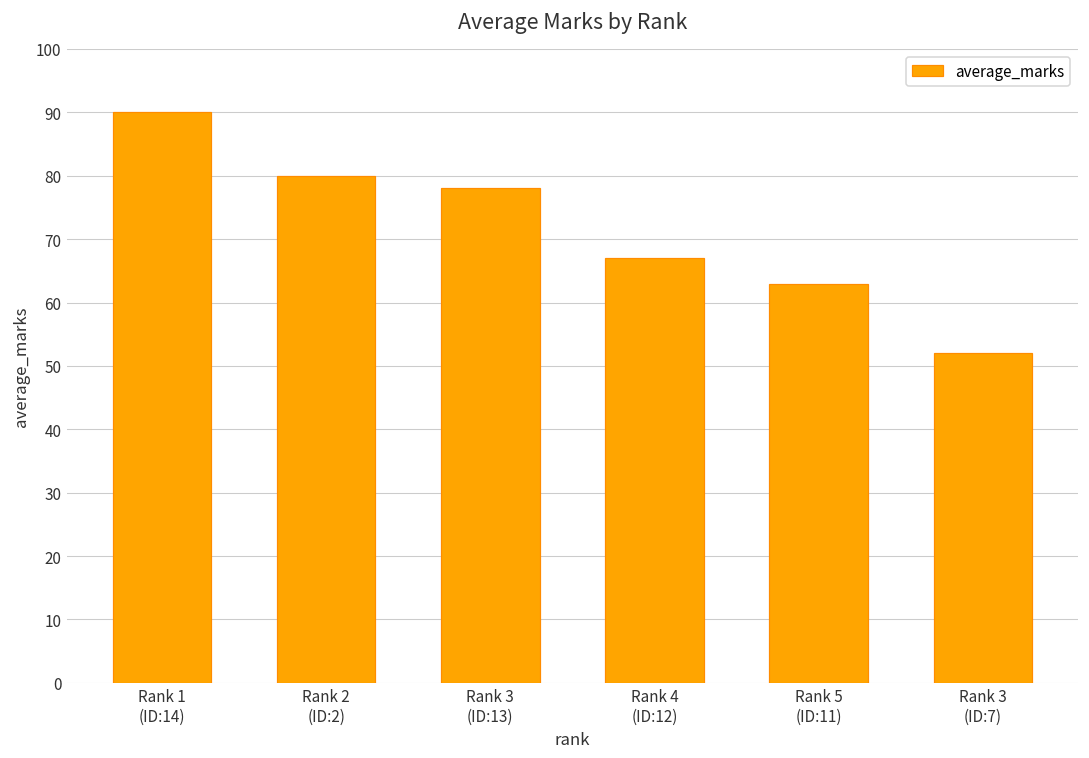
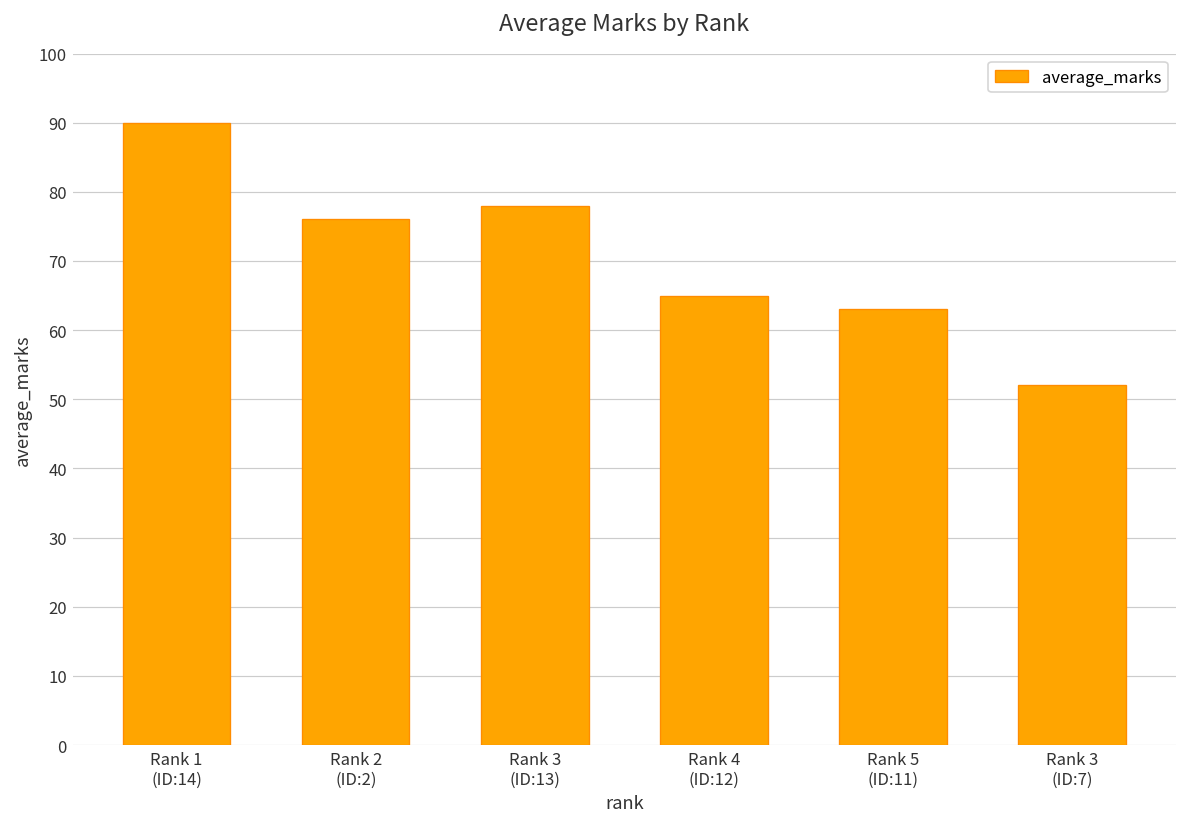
Rank 2 (ID:2): 80 -> 76
Rank 4 (ID:12): 67 -> 65
